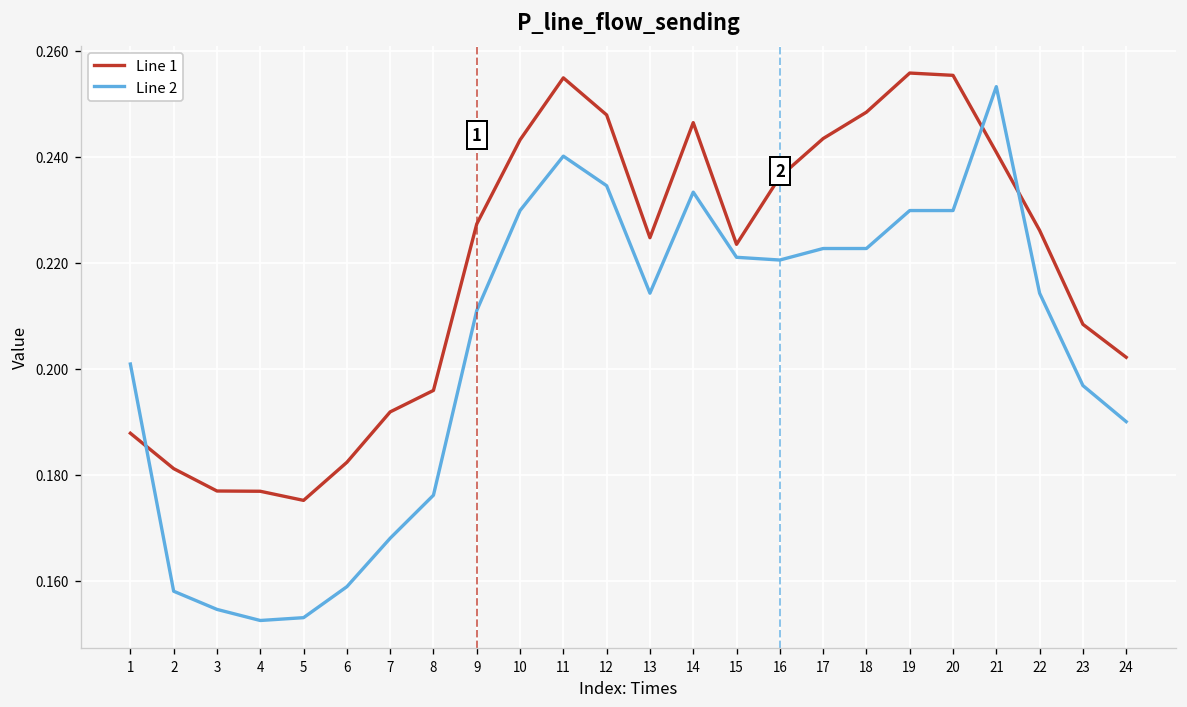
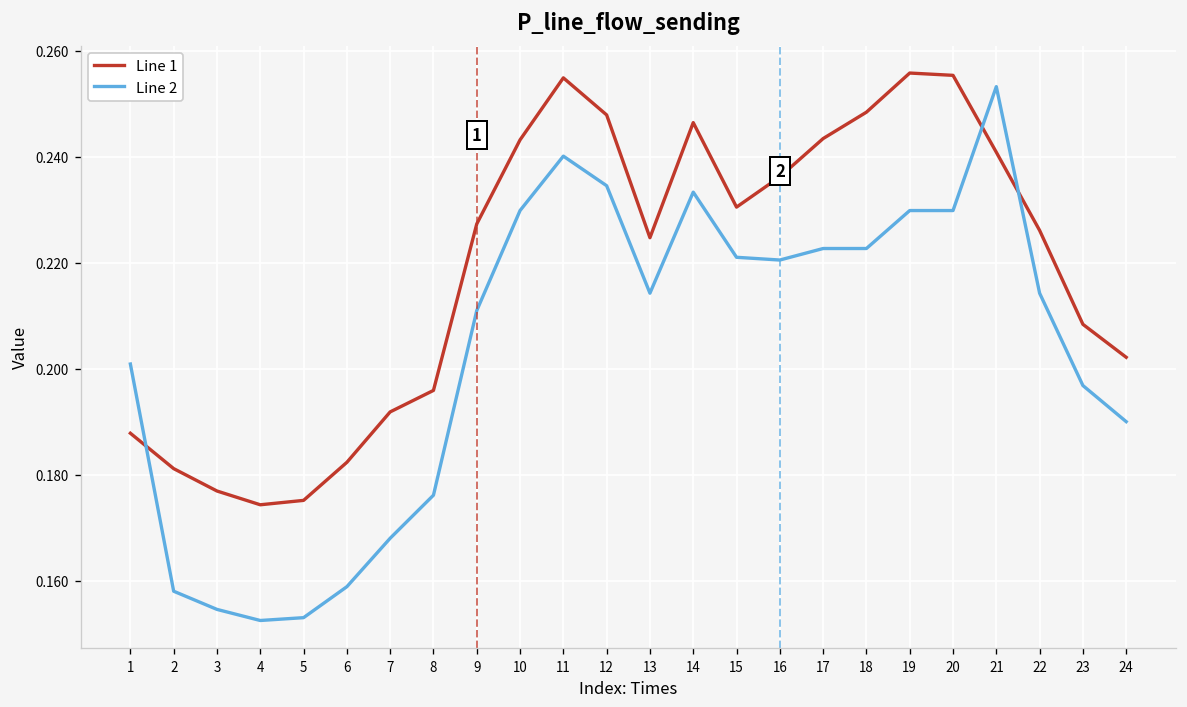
Line 1, 4: 0.177 -> 0.174
Line 1, 15: 0.223 -> 0.230
